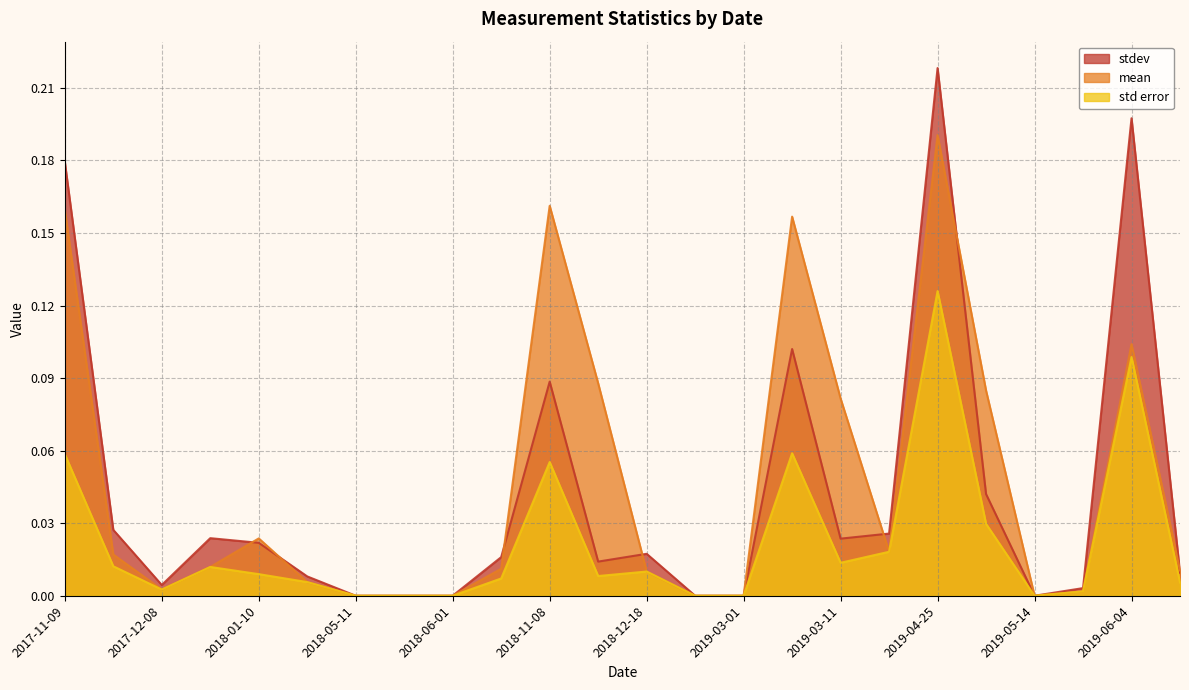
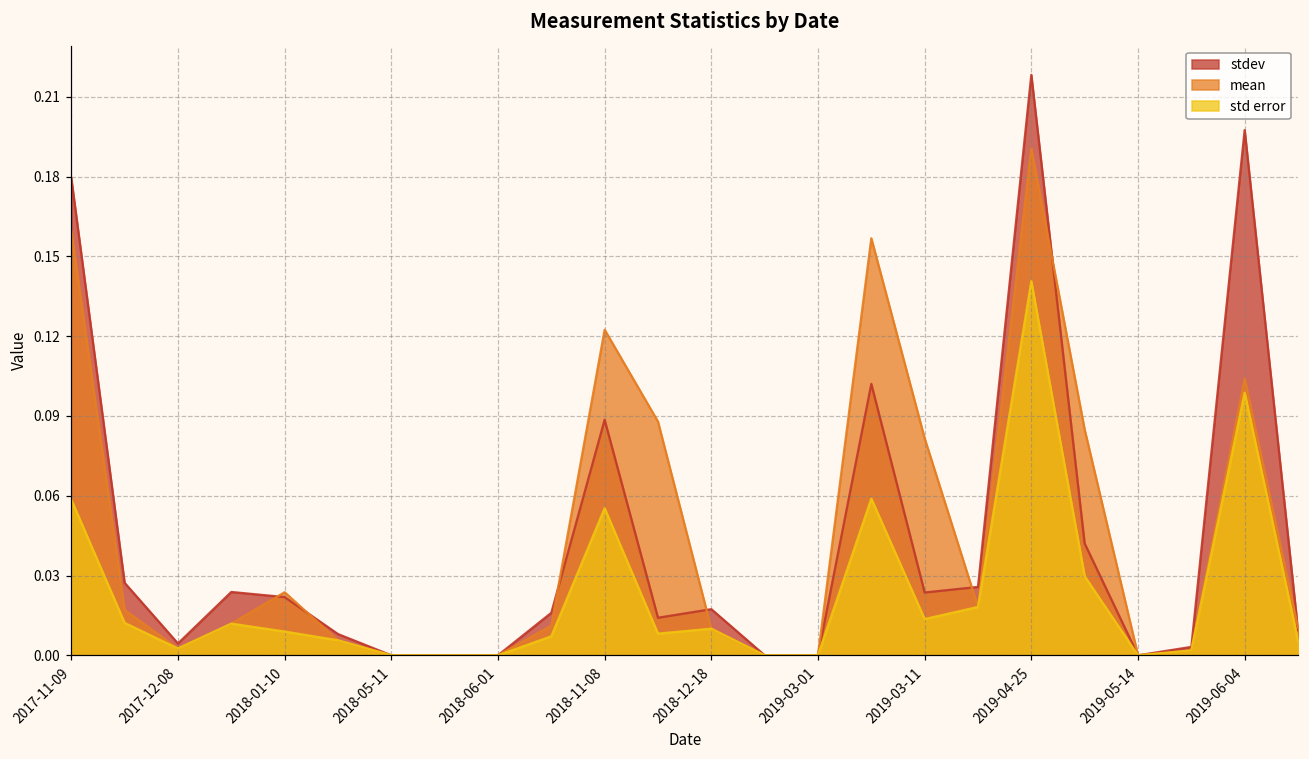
mean, 2018-11-08: 0.161 -> 0.122
std error, 2019-04-25: 0.126 -> 0.141
